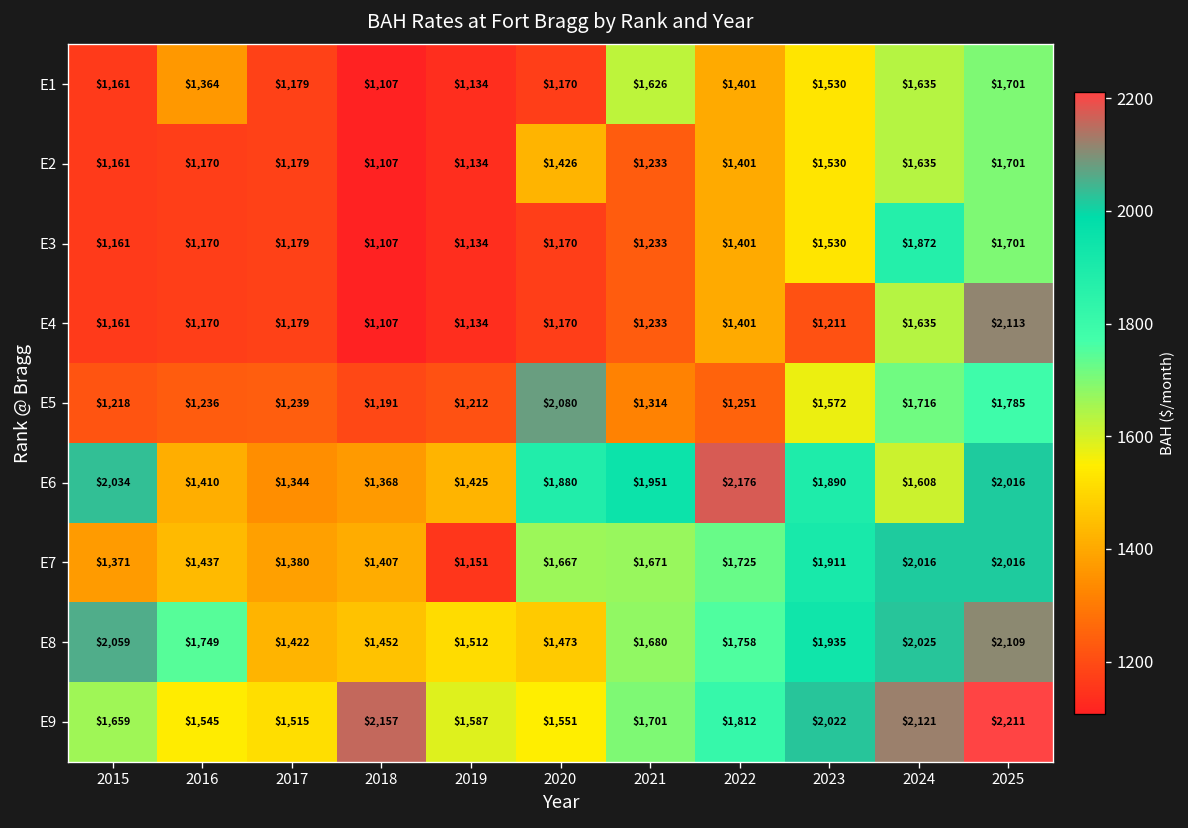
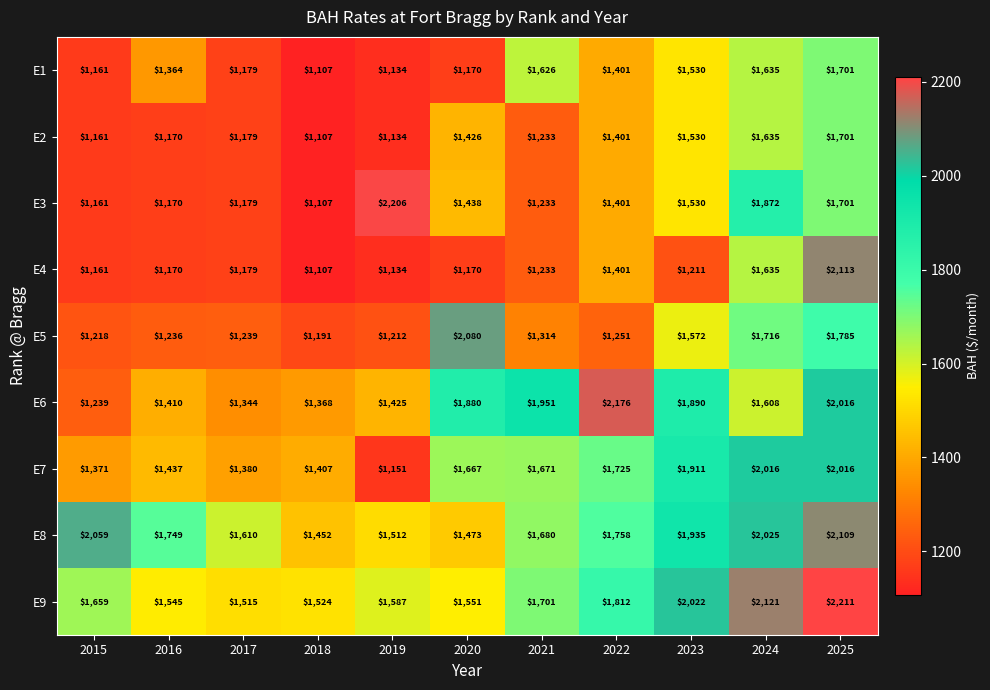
E3, 2019: $1,134 -> $2,206
E3, 2020: $1,170 -> $1,438
E6, 2015: $2,034 -> $1,239
E8, 2017: $1,422 -> $1,610
E9, 2018: $2,157 -> $1,524
